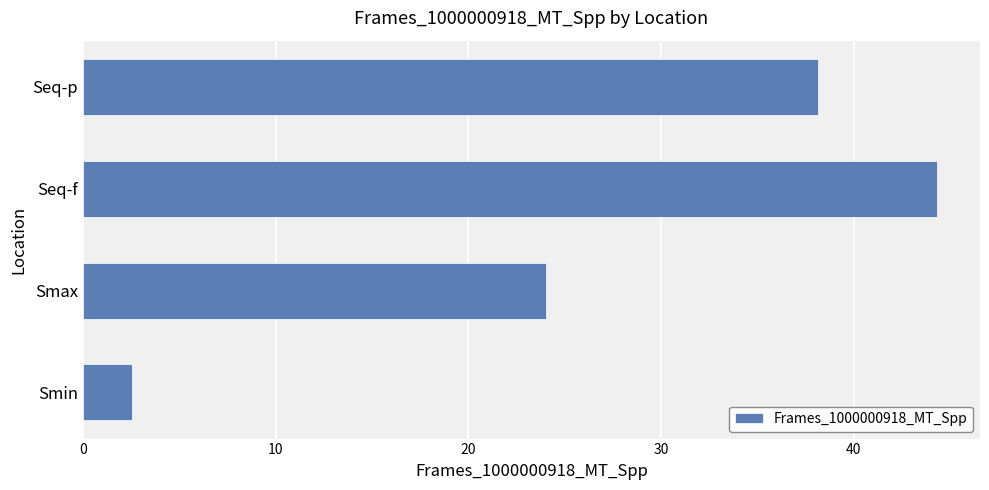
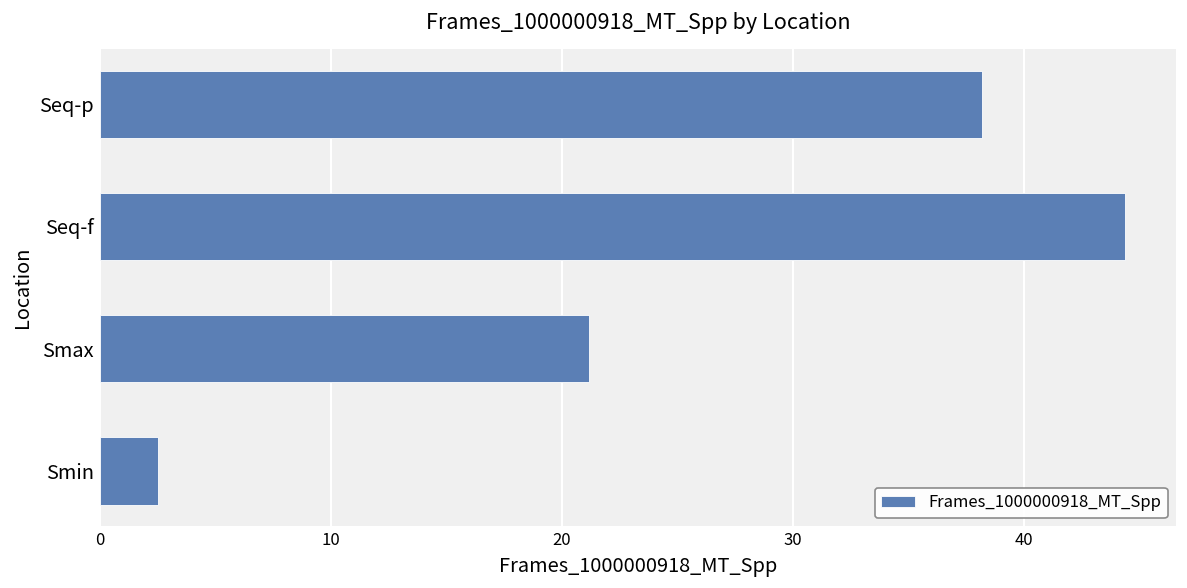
Smax: 24.0 -> 21.2
